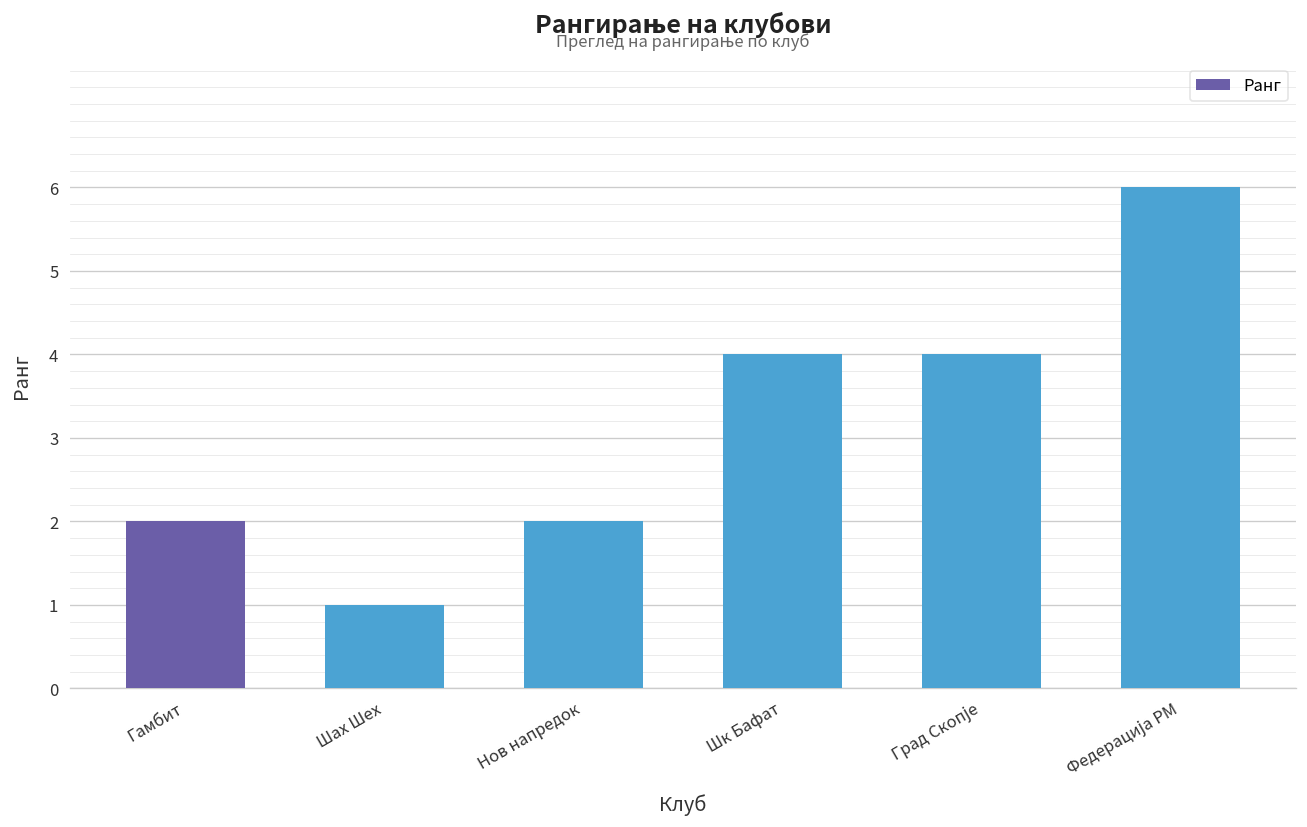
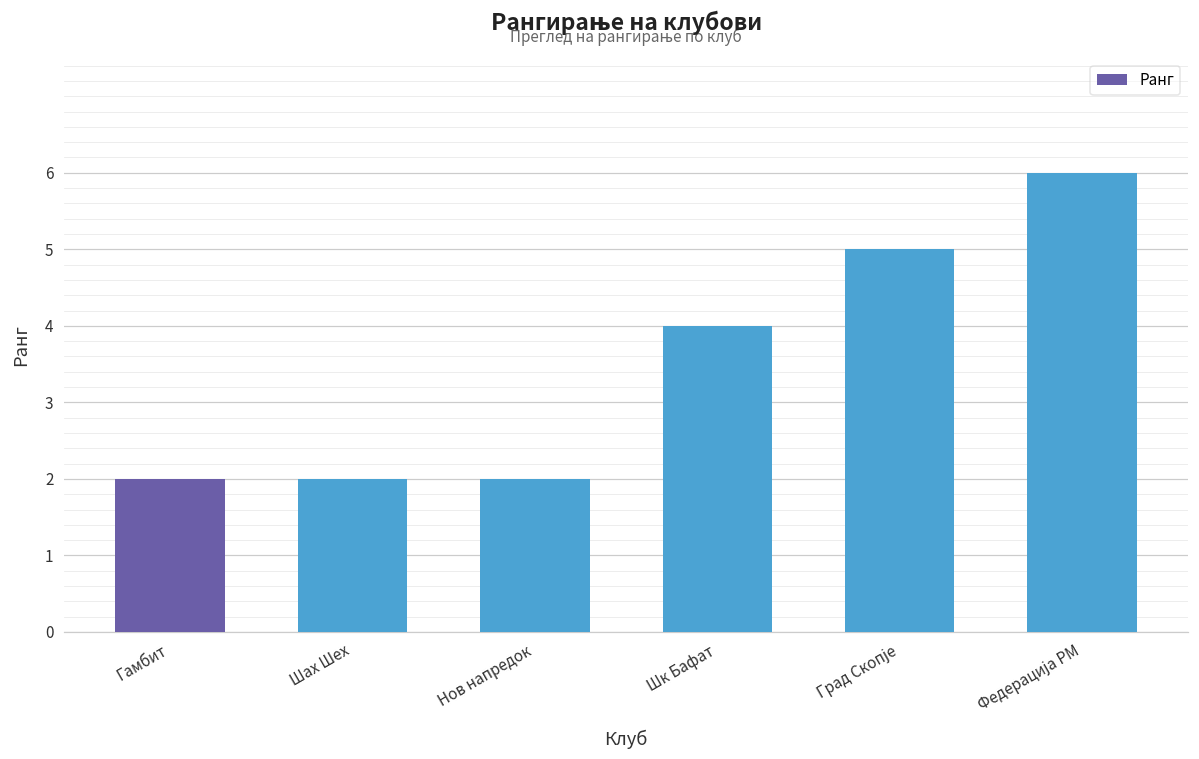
Шах Шех: 1 -> 2
Град Скопје: 4 -> 5
